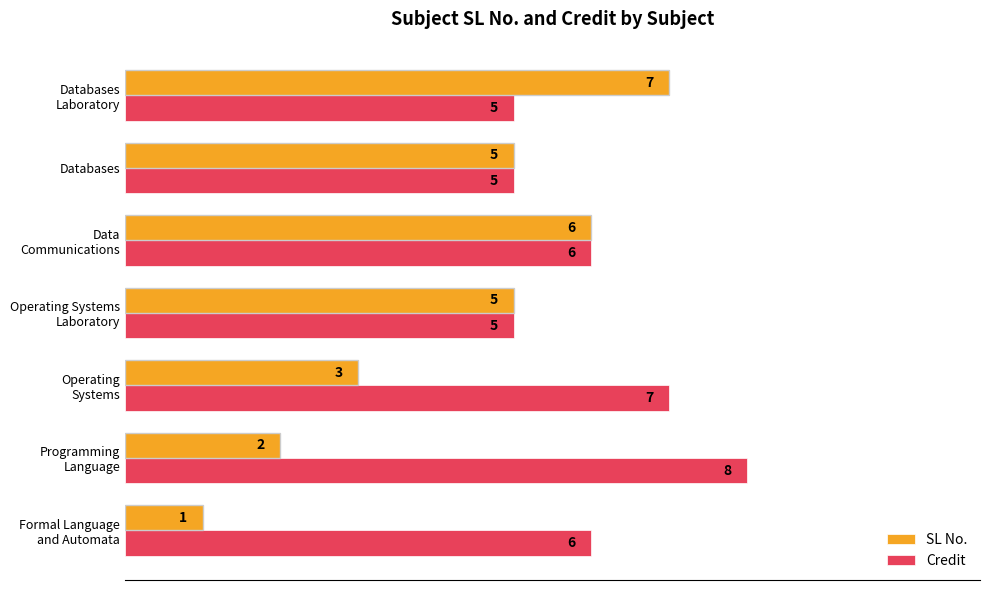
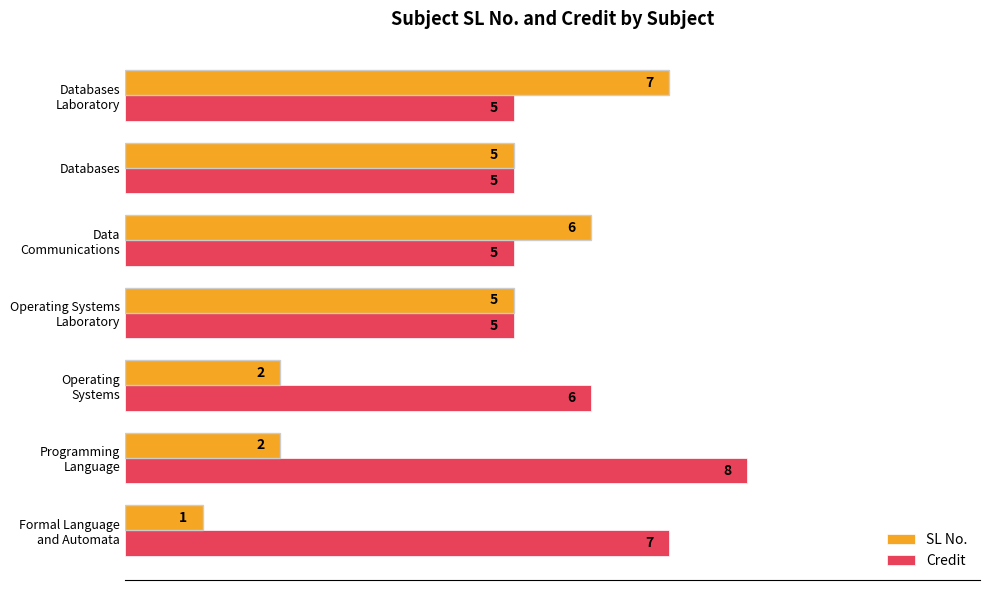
Credit, Data Communications: 6 -> 5
SL No., Operating Systems: 3 -> 2
Credit, Operating Systems: 7 -> 6
Credit, Formal Language and Automata: 6 -> 7
